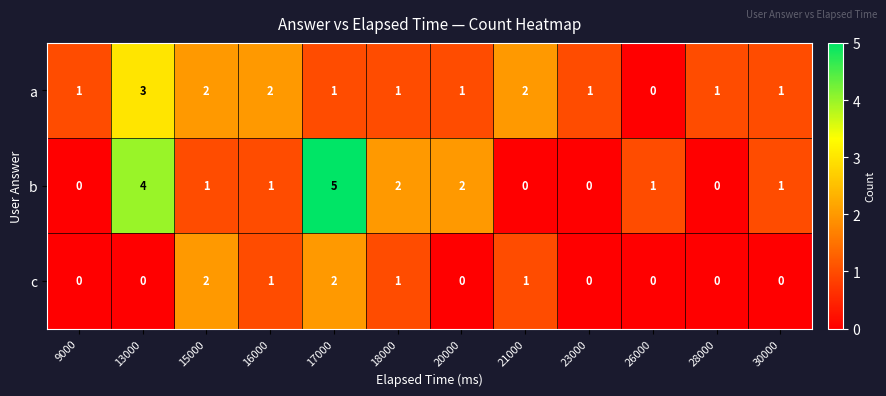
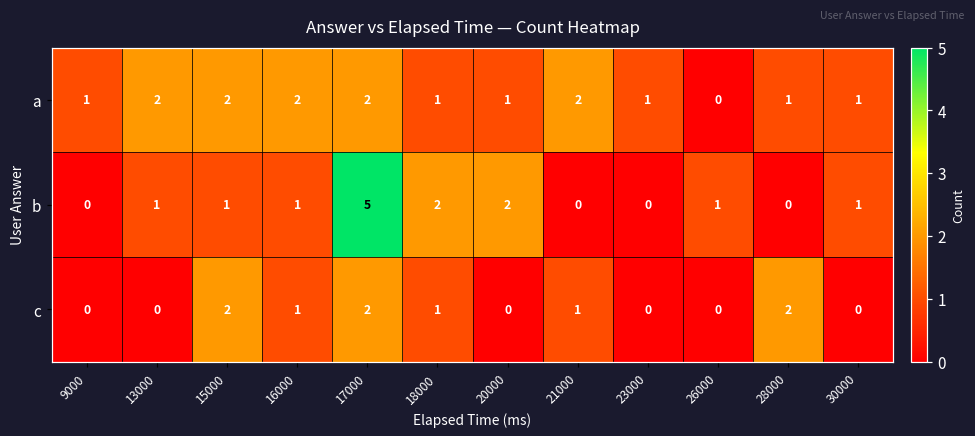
a, 13000: 3 -> 2
a, 17000: 1 -> 2
b, 13000: 4 -> 1
c, 28000: 0 -> 2
